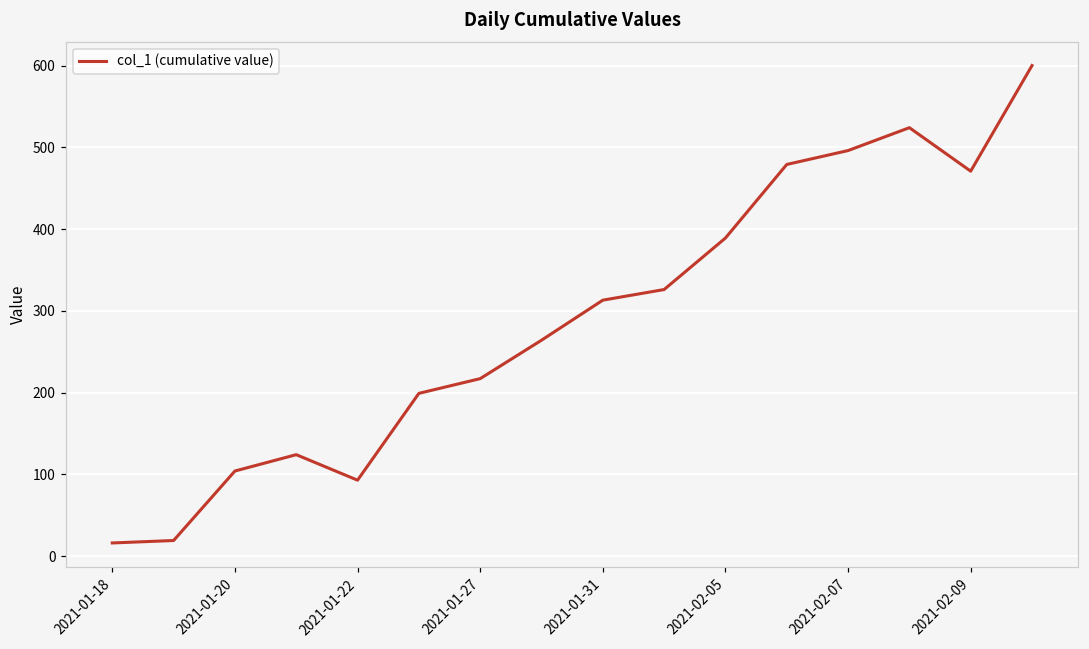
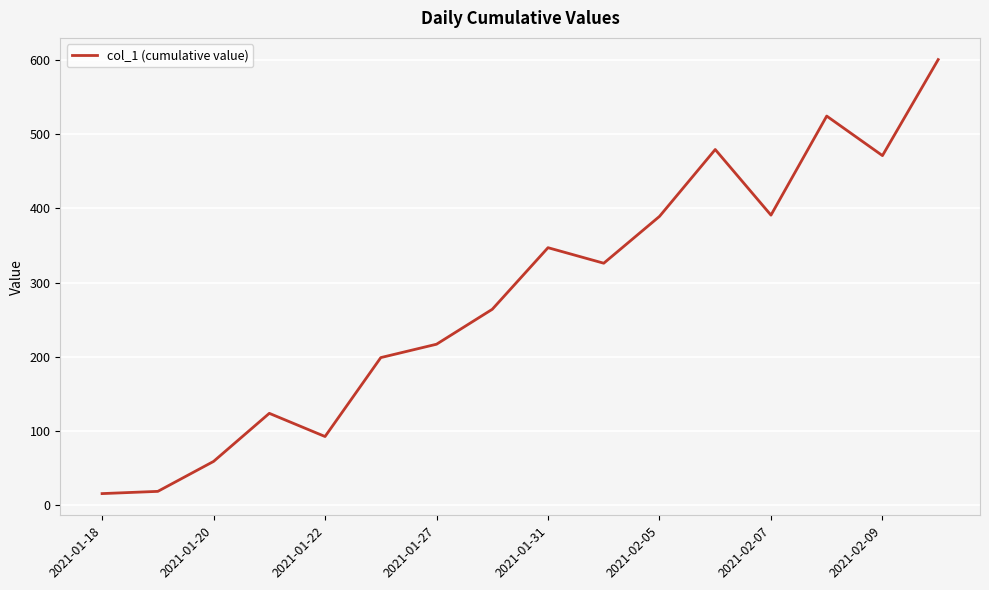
2021-01-20: 100 -> 60
2021-01-31: 310 -> 350
2021-02-07: 500 -> 390
